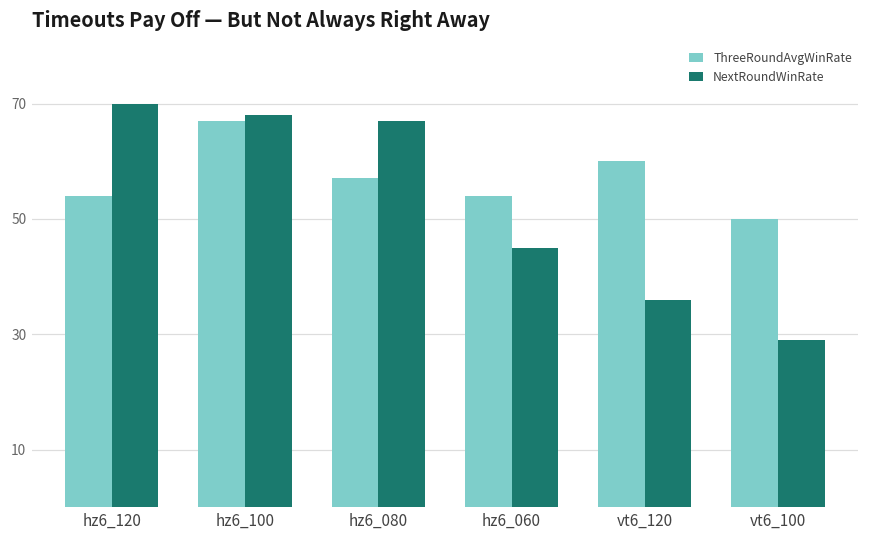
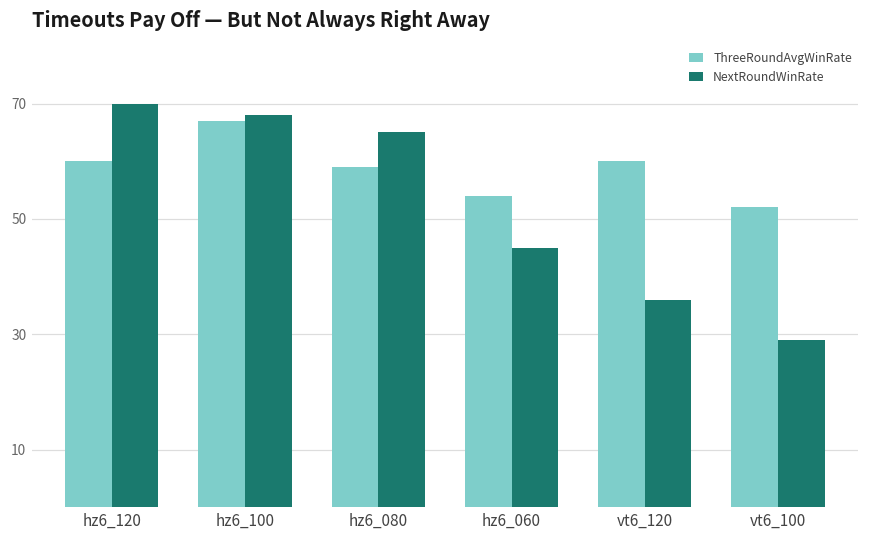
ThreeRoundAvgWinRate, hz6_120: 54 -> 60
ThreeRoundAvgWinRate, hz6_080: 57 -> 59
NextRoundWinRate, hz6_080: 67 -> 65
ThreeRoundAvgWinRate, vt6_100: 50 -> 52
